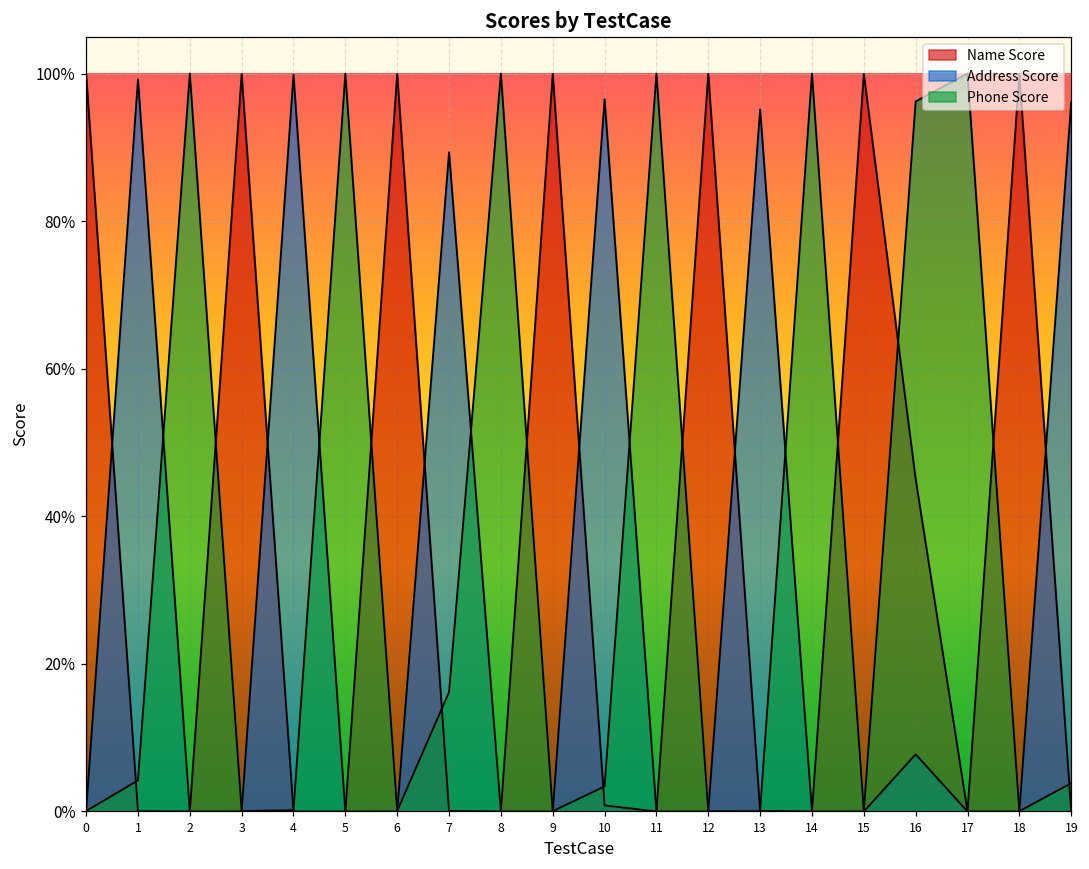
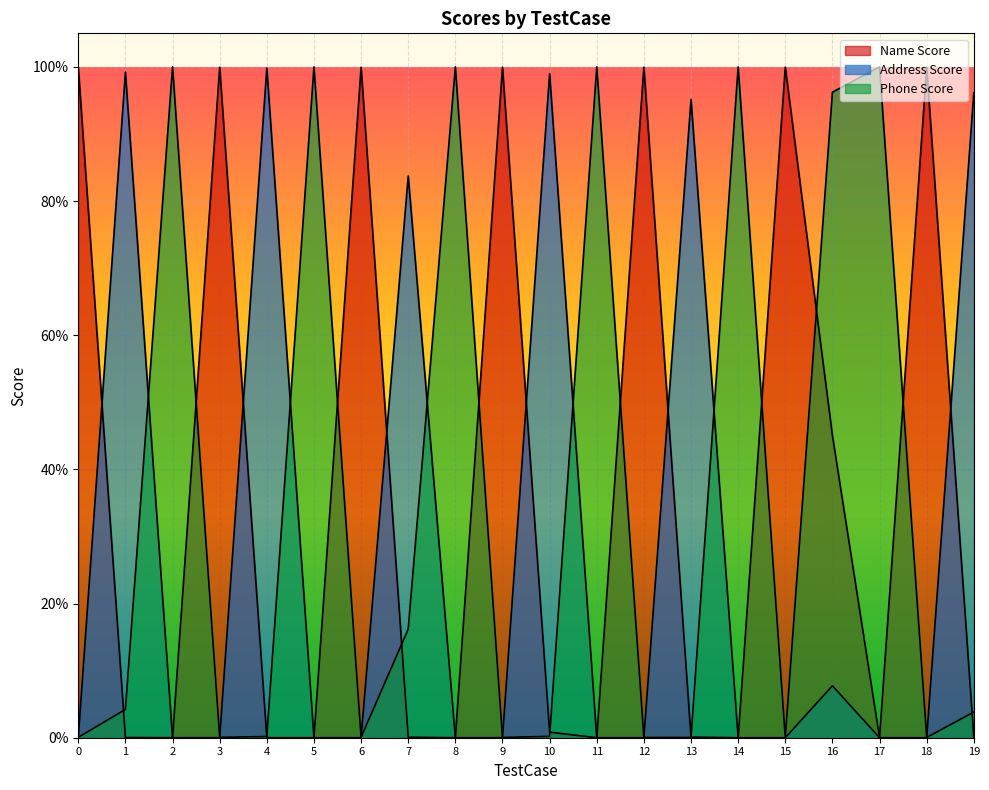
Address Score, 7: 89% -> 84%
Address Score, 10: 97% -> 99%
Phone Score, 10: 3% -> 0%
